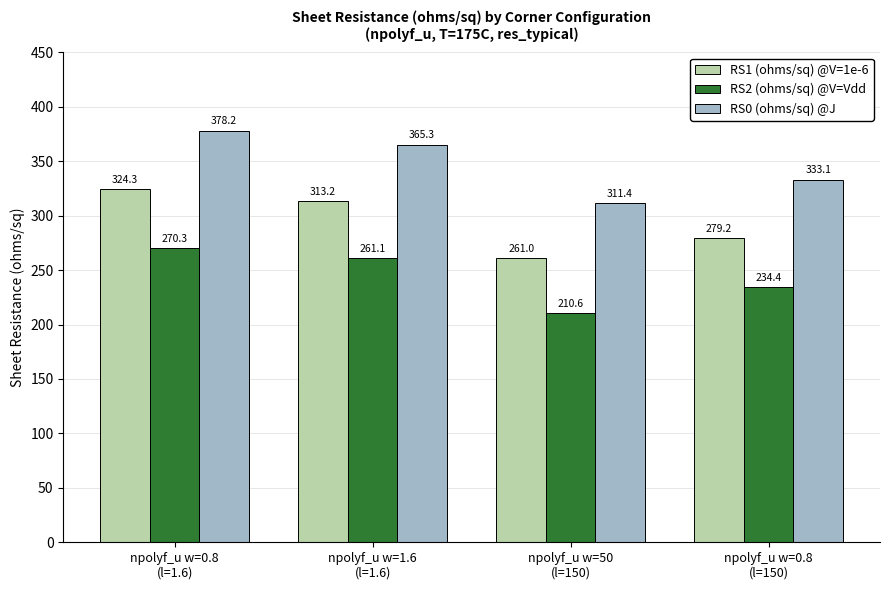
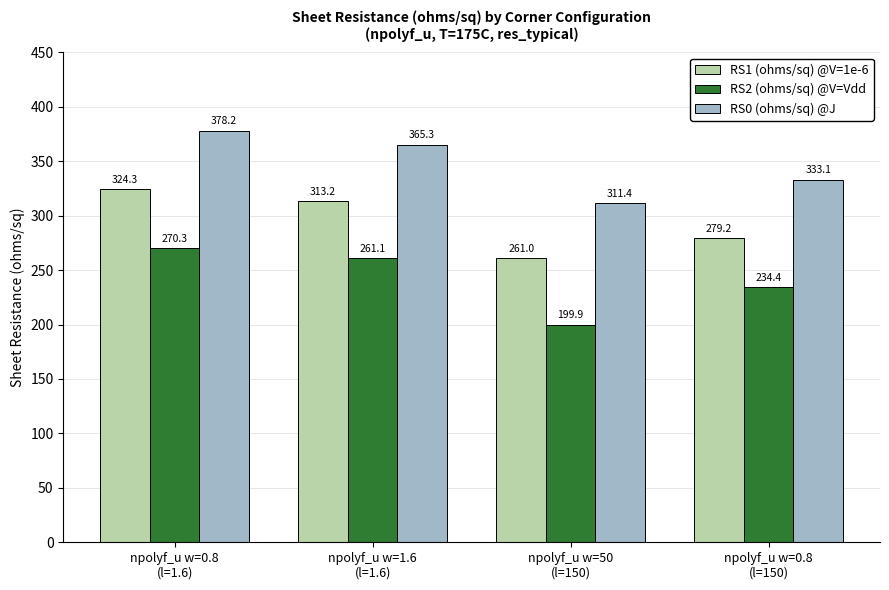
RS2 (ohms/sq) @V=Vdd, npolyf_u w=50 (l=150): 210.6 -> 199.9
